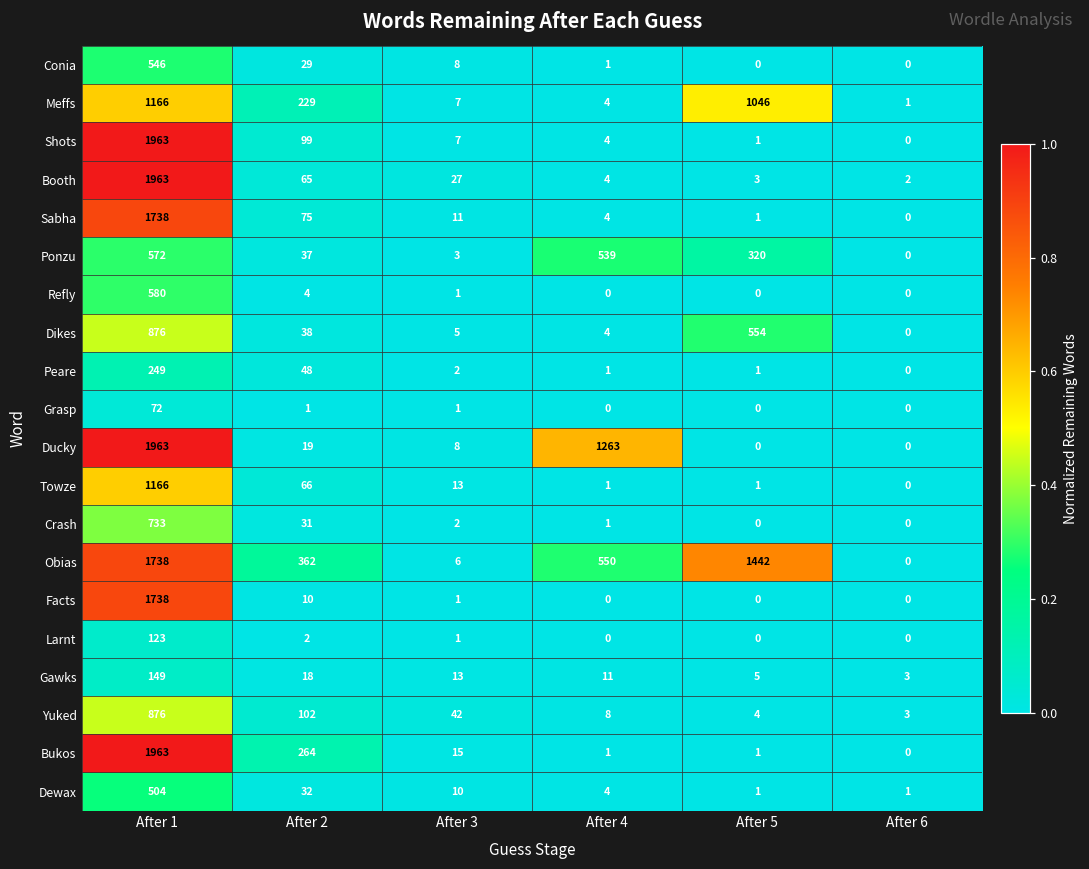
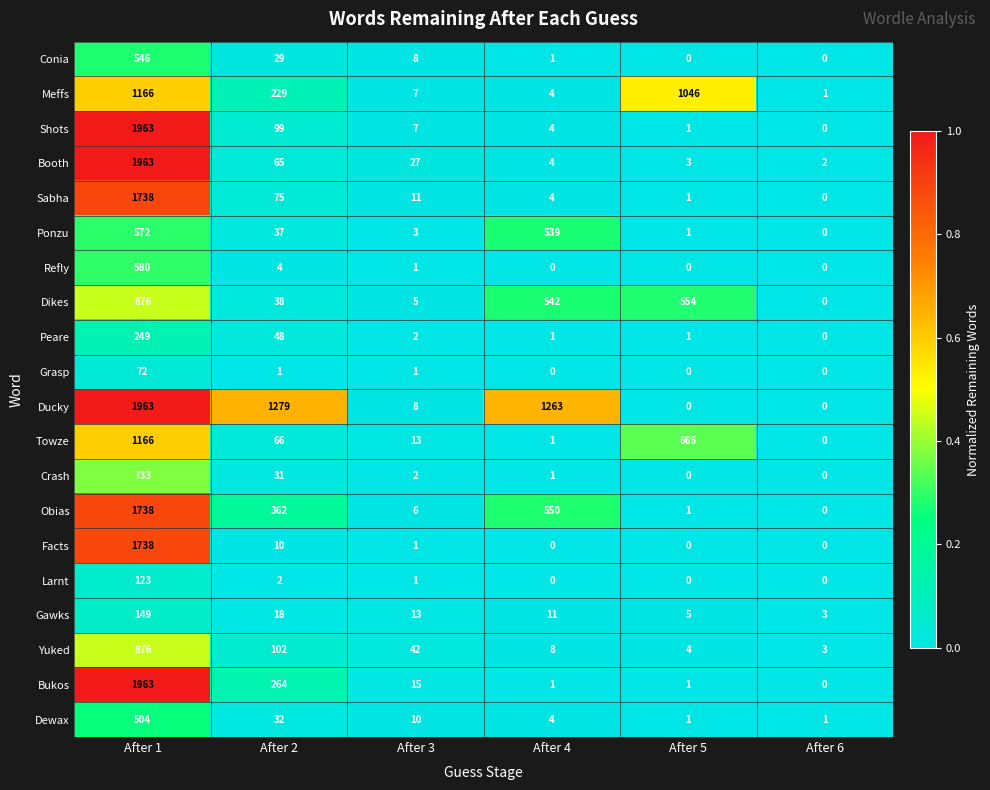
Ponzu, After 5: 320 -> 1
Dikes, After 4: 4 -> 542
Ducky, After 2: 19 -> 1279
Towze, After 5: 1 -> 665
Obias, After 5: 1442 -> 1
